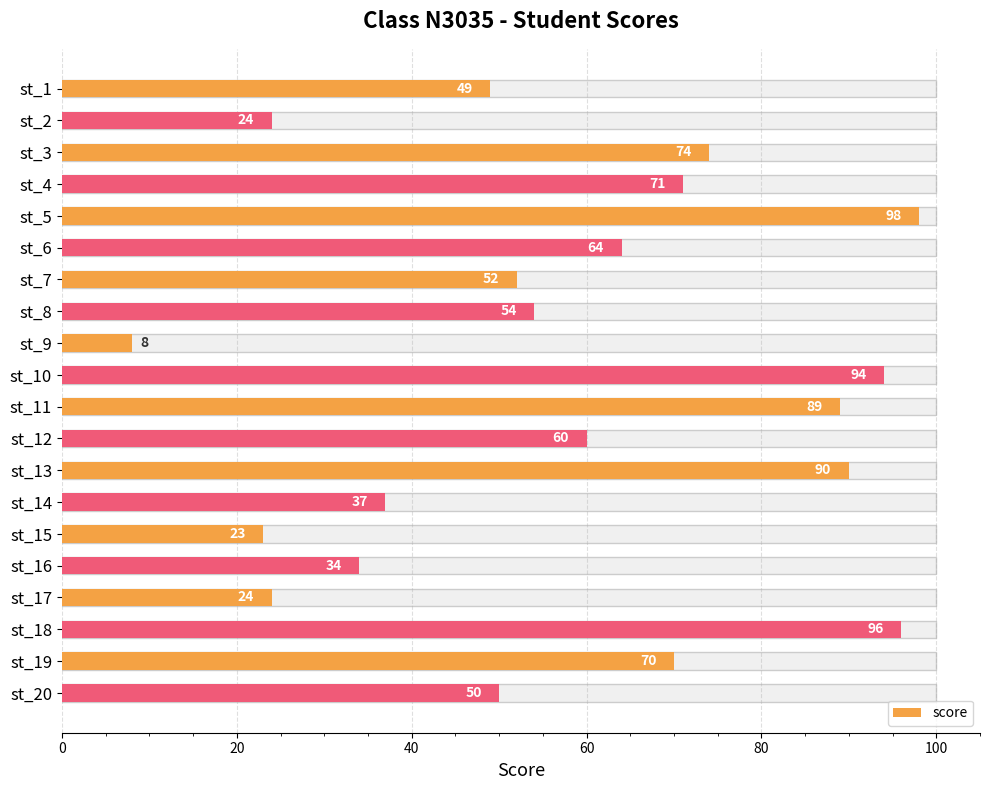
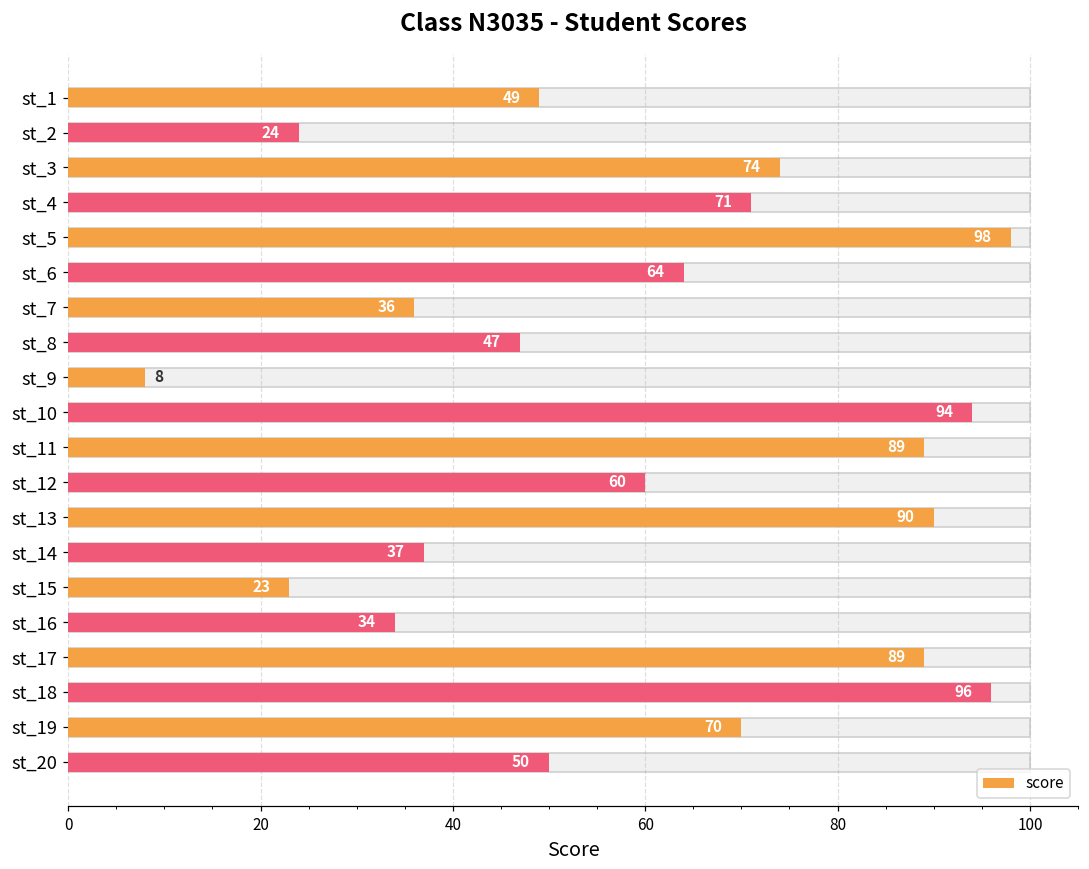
score, st_7: 52 -> 36
score, st_8: 54 -> 47
score, st_17: 24 -> 89
